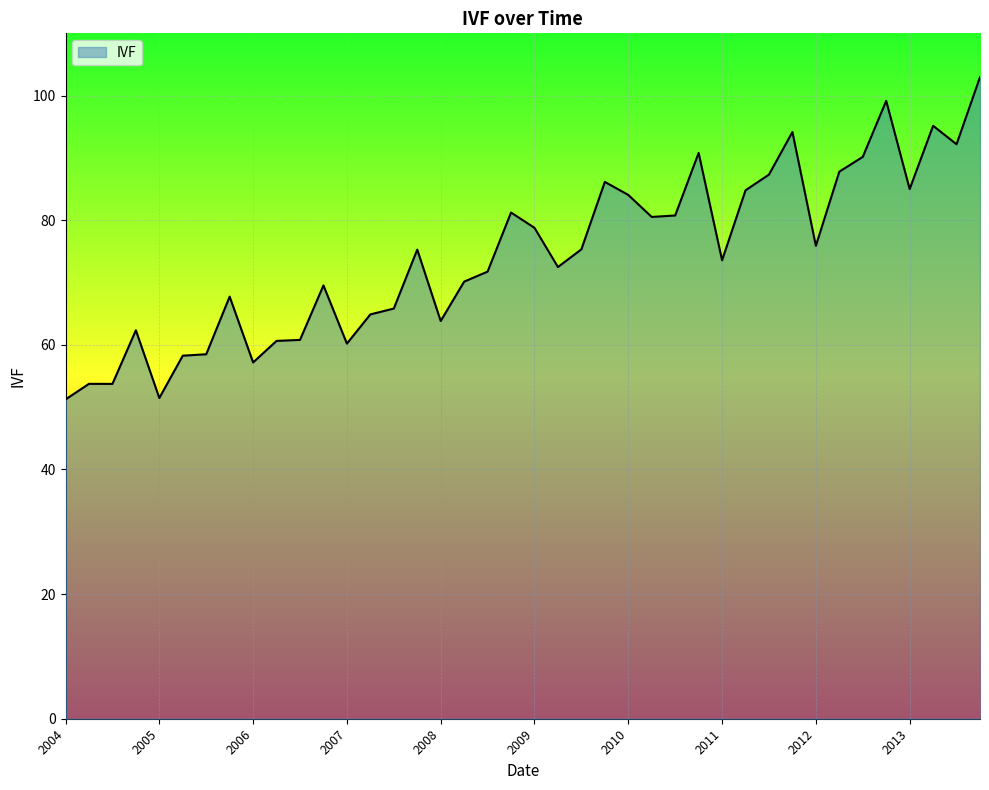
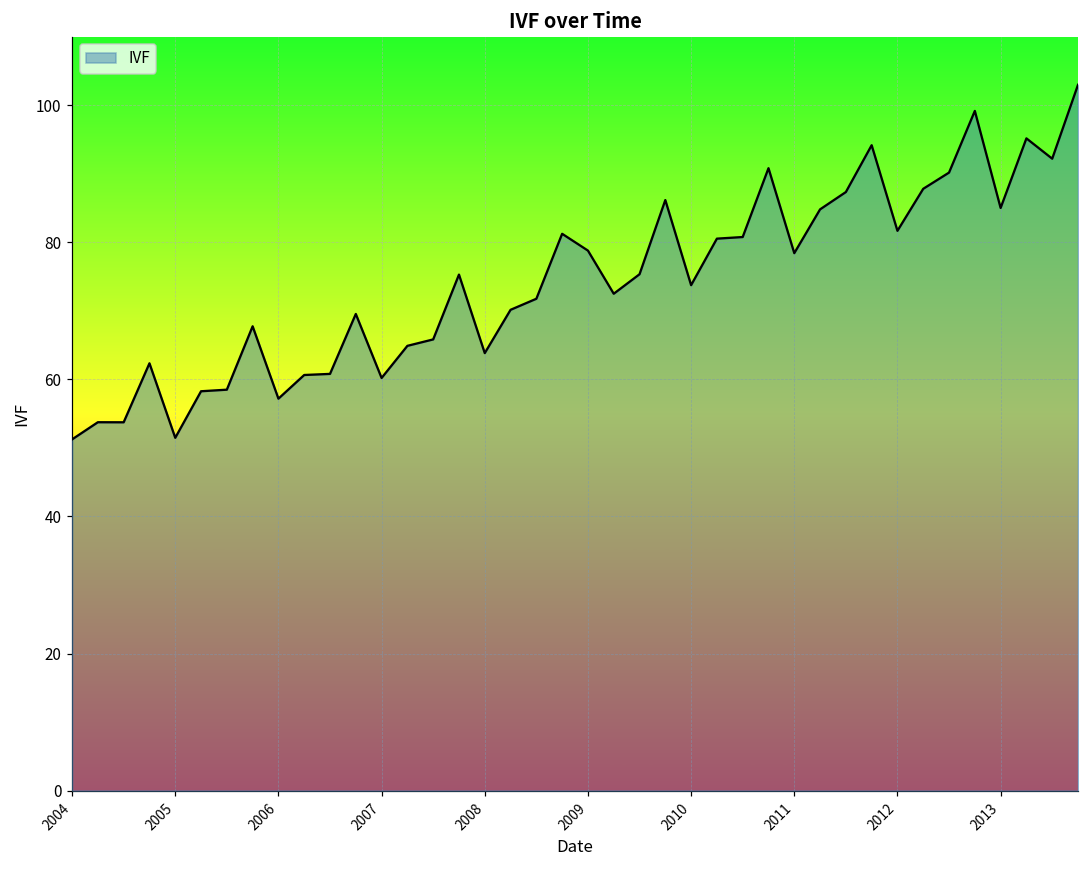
2010: 84 -> 74
2011: 74 -> 78
2012: 76 -> 82
